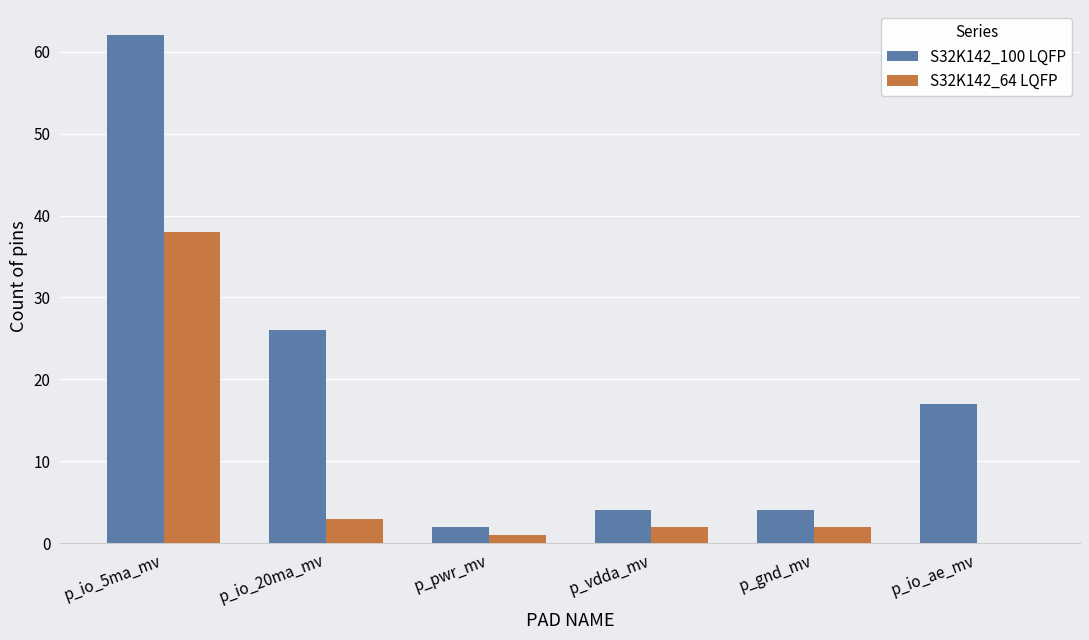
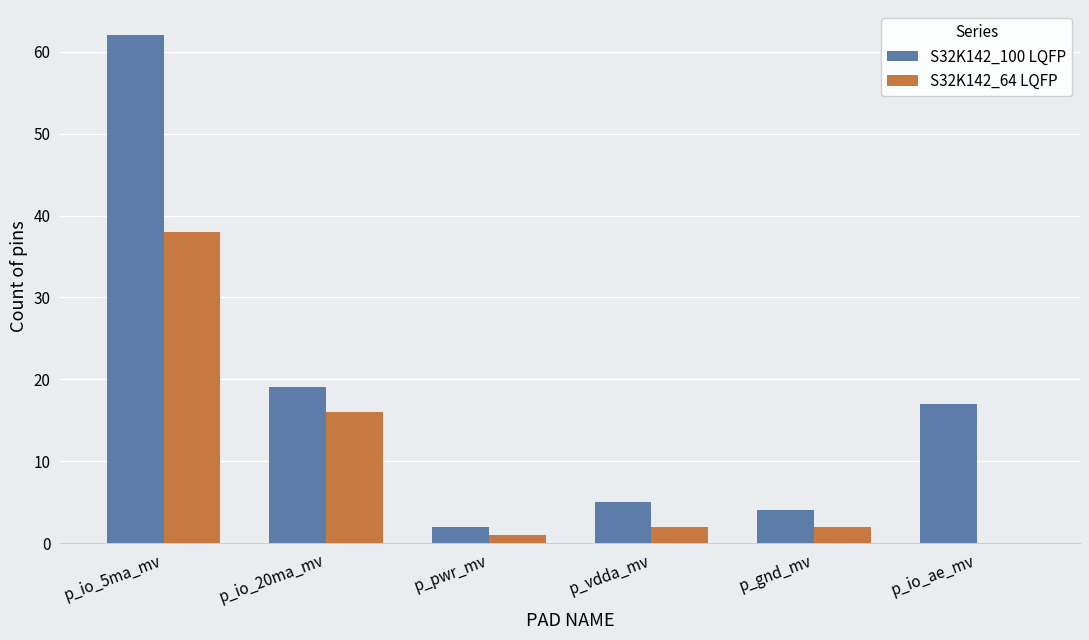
S32K142_100 LQFP, p_io_20ma_mv: 26 -> 19
S32K142_64 LQFP, p_io_20ma_mv: 3 -> 16
S32K142_100 LQFP, p_vdda_mv: 4 -> 5
